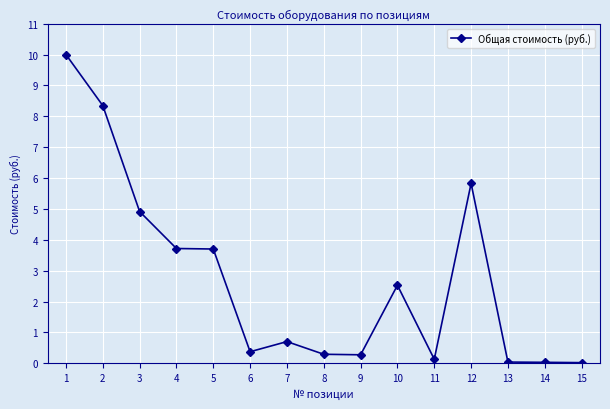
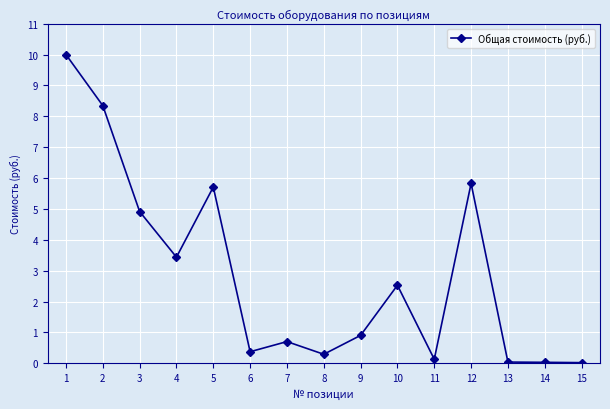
4: 3.7 -> 3.4
5: 3.7 -> 5.7
9: 0.3 -> 0.9
